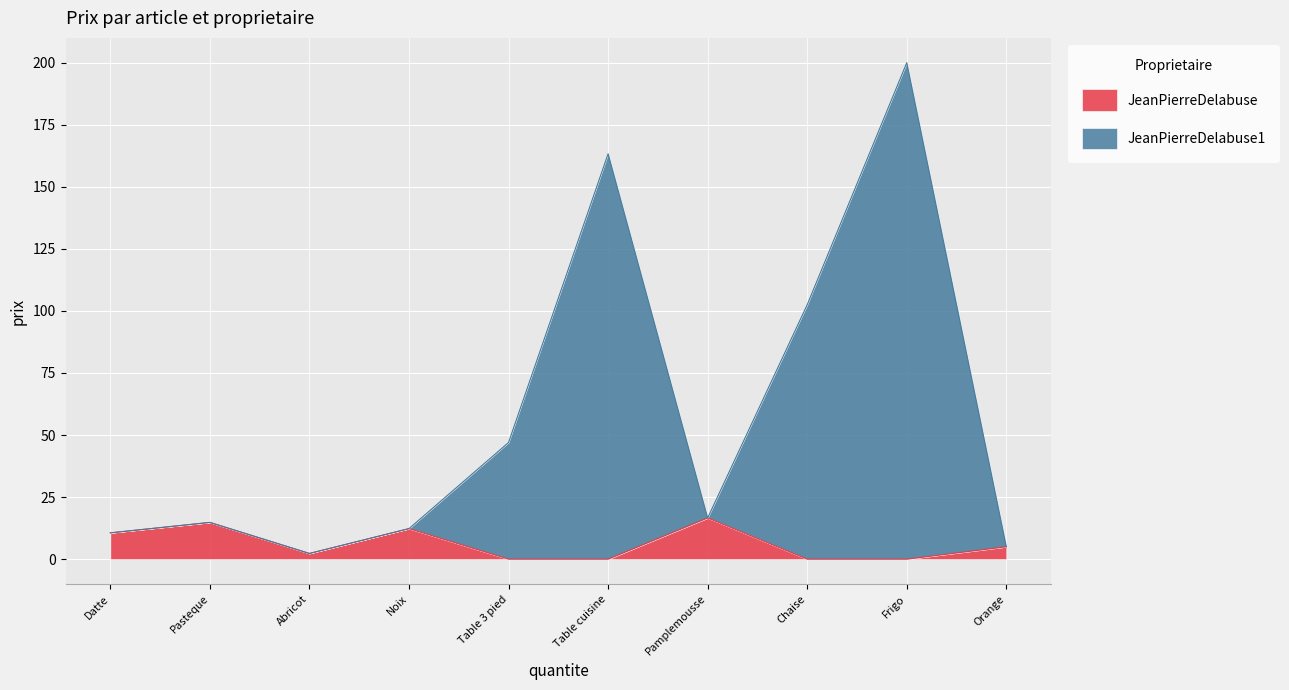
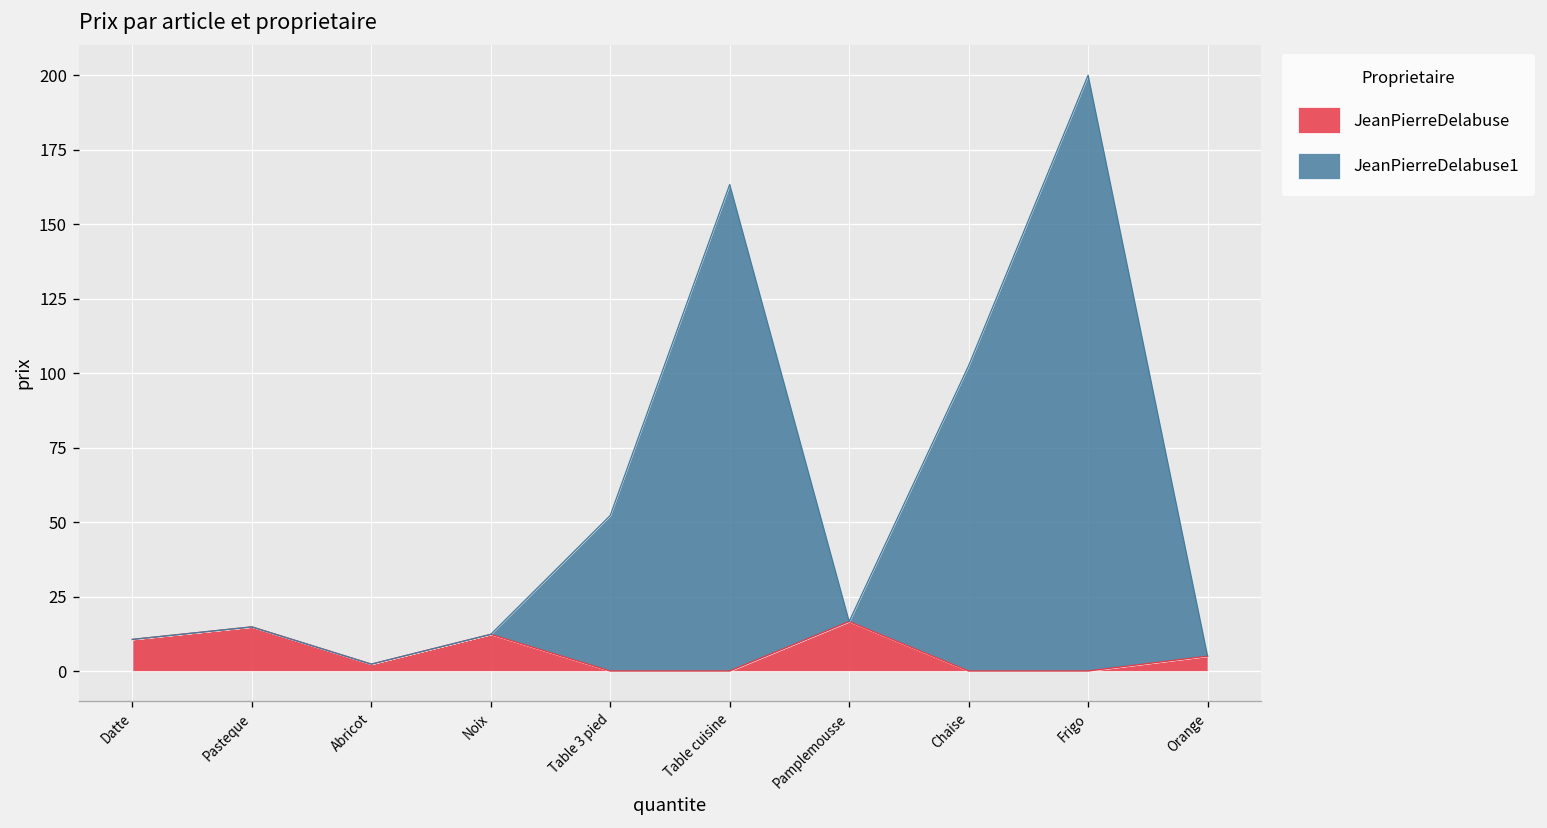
JeanPierreDelabuse1, Table 3 pied: 47 -> 52
